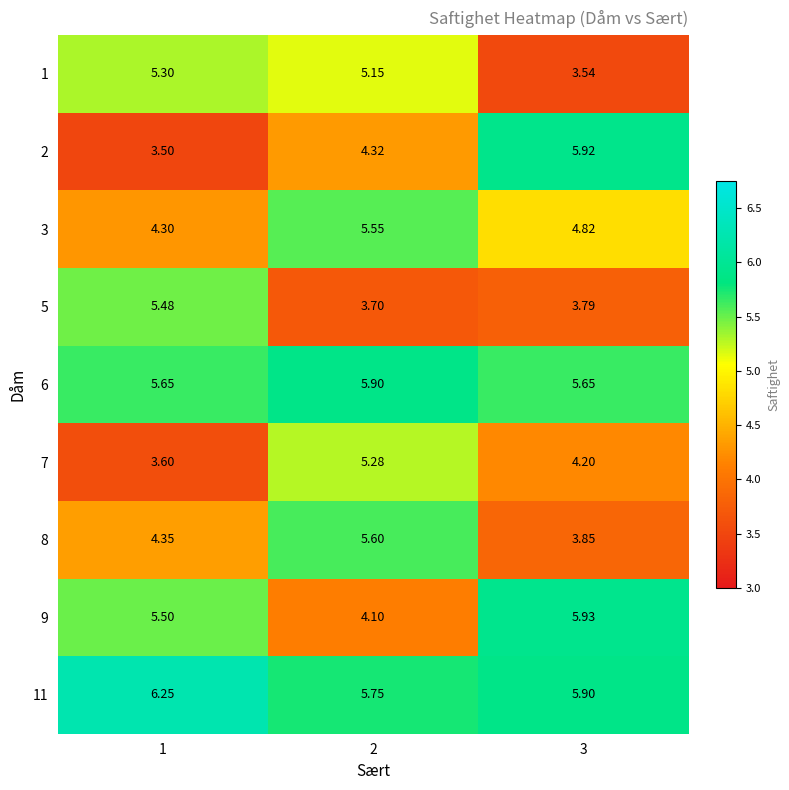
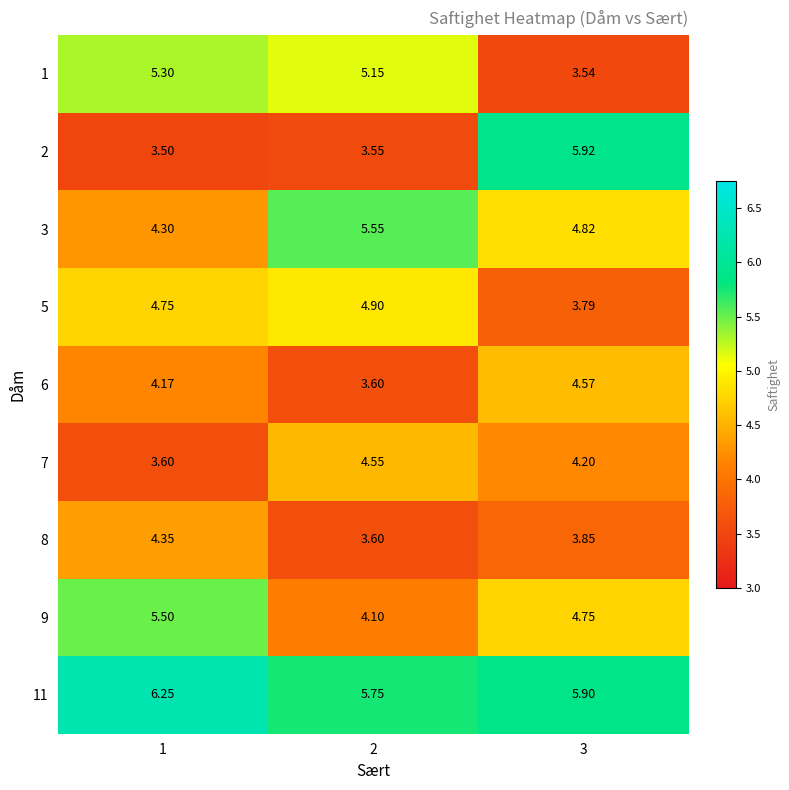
2, 2: 4.32 -> 3.55
5, 1: 5.48 -> 4.75
5, 2: 3.70 -> 4.90
6, 1: 5.65 -> 4.17
6, 2: 5.90 -> 3.60
6, 3: 5.65 -> 4.57
7, 2: 5.28 -> 4.55
8, 2: 5.60 -> 3.60
9, 3: 5.93 -> 4.75
